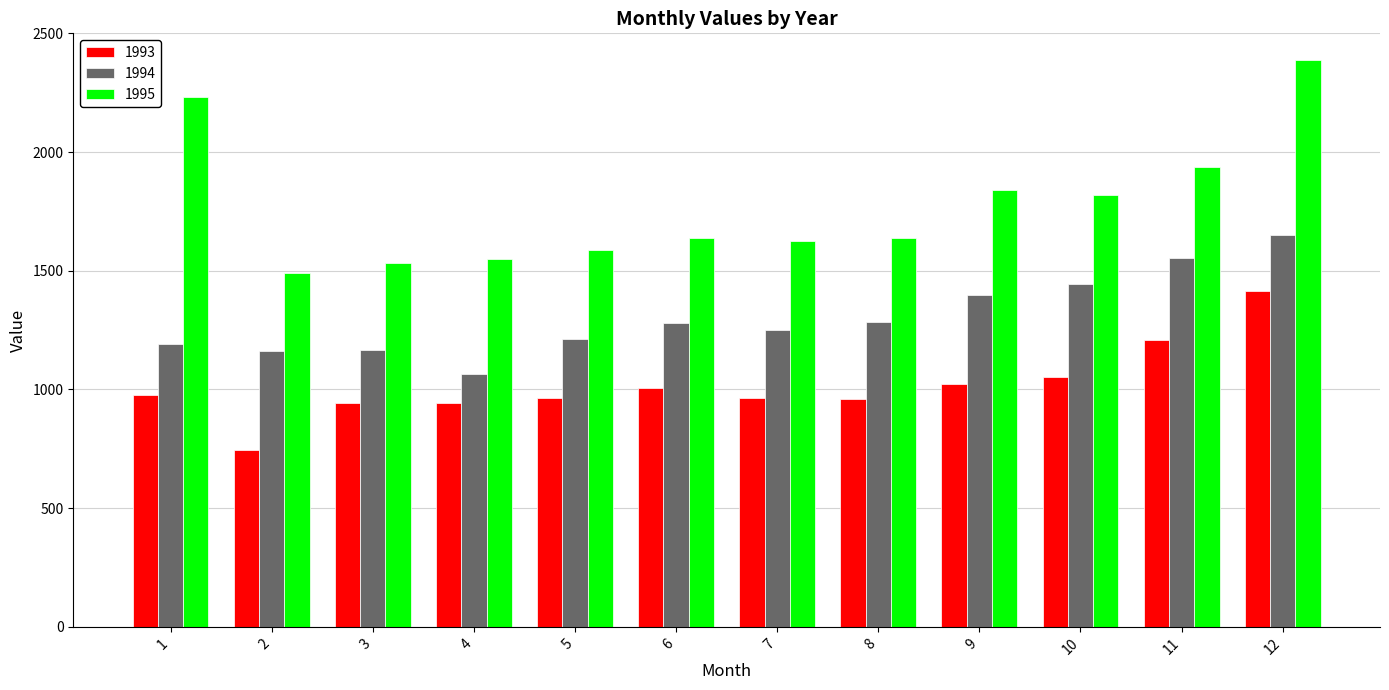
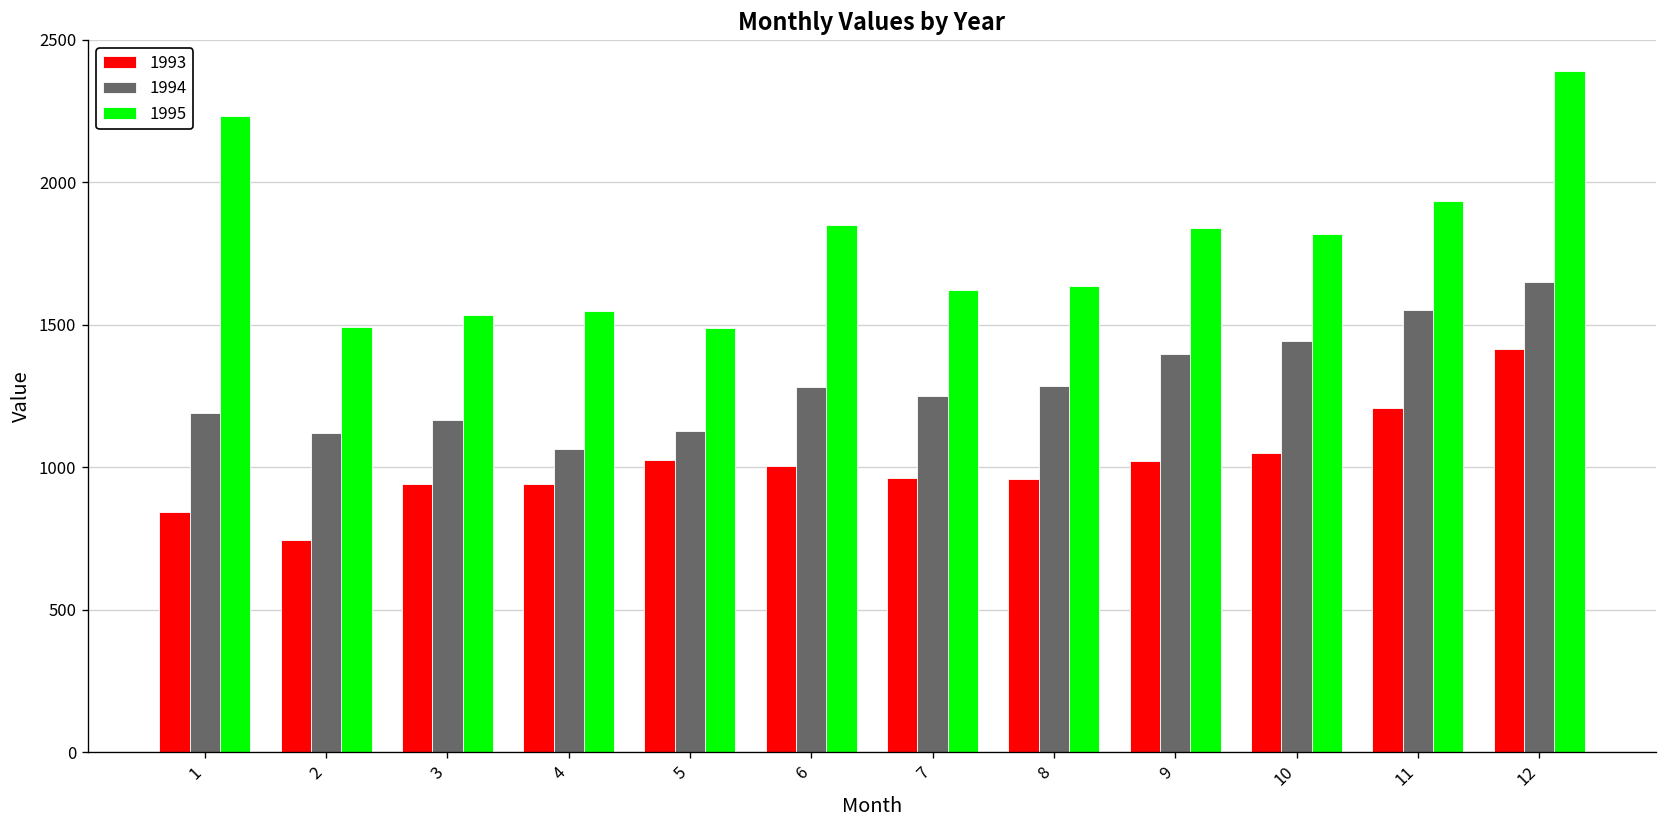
1993, 1: 980 -> 840
1994, 2: 1160 -> 1120
1993, 5: 960 -> 1030
1994, 5: 1210 -> 1130
1995, 5: 1590 -> 1490
1995, 6: 1640 -> 1850
